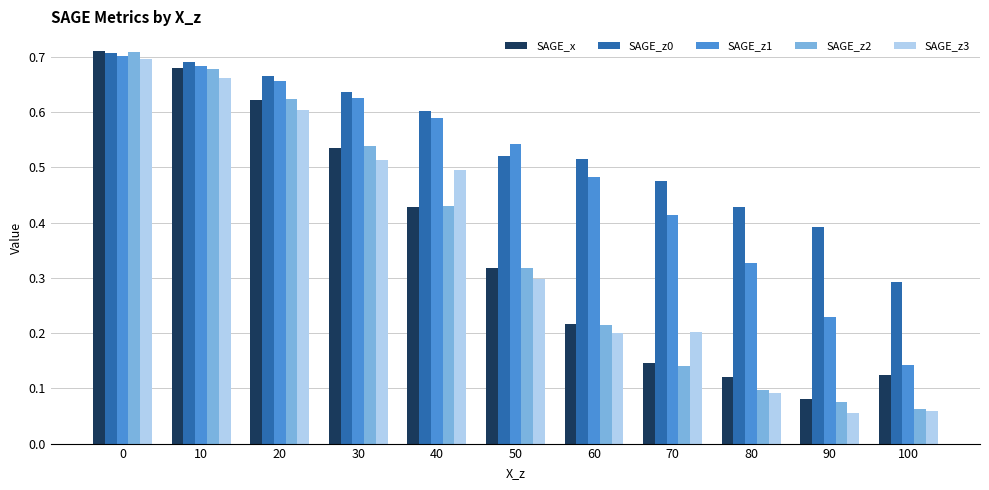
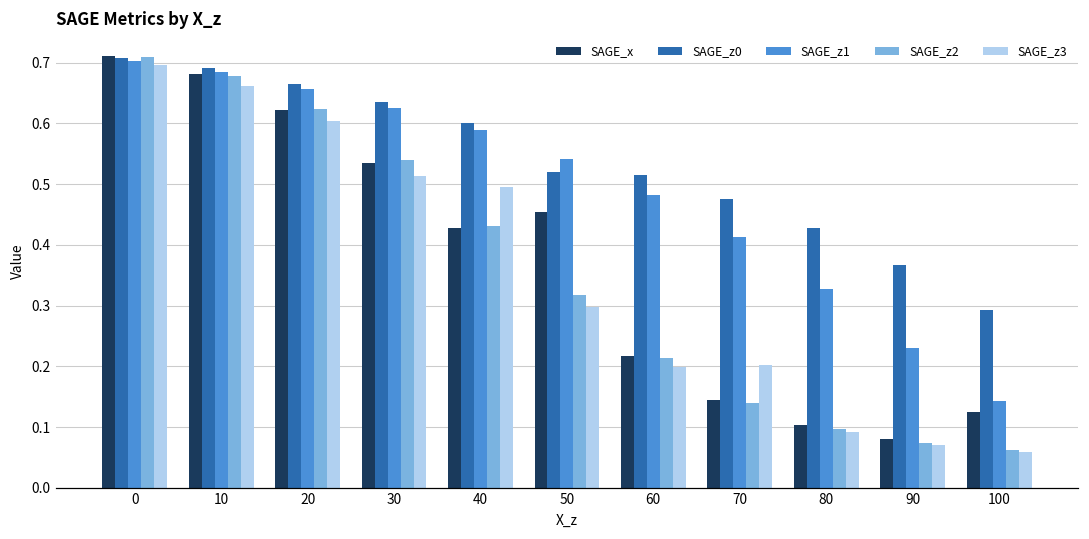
SAGE_x, 50: 0.32 -> 0.45
SAGE_x, 80: 0.12 -> 0.10
SAGE_z0, 90: 0.39 -> 0.37
SAGE_z3, 90: 0.05 -> 0.07
